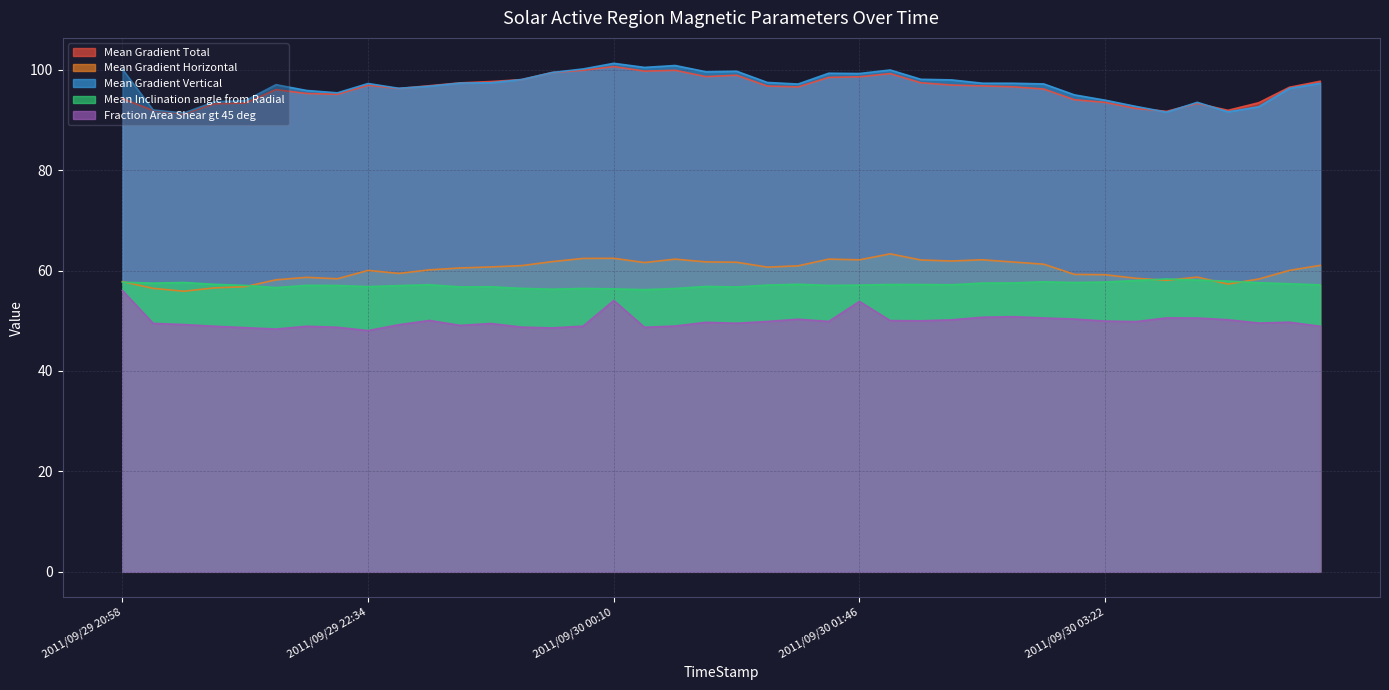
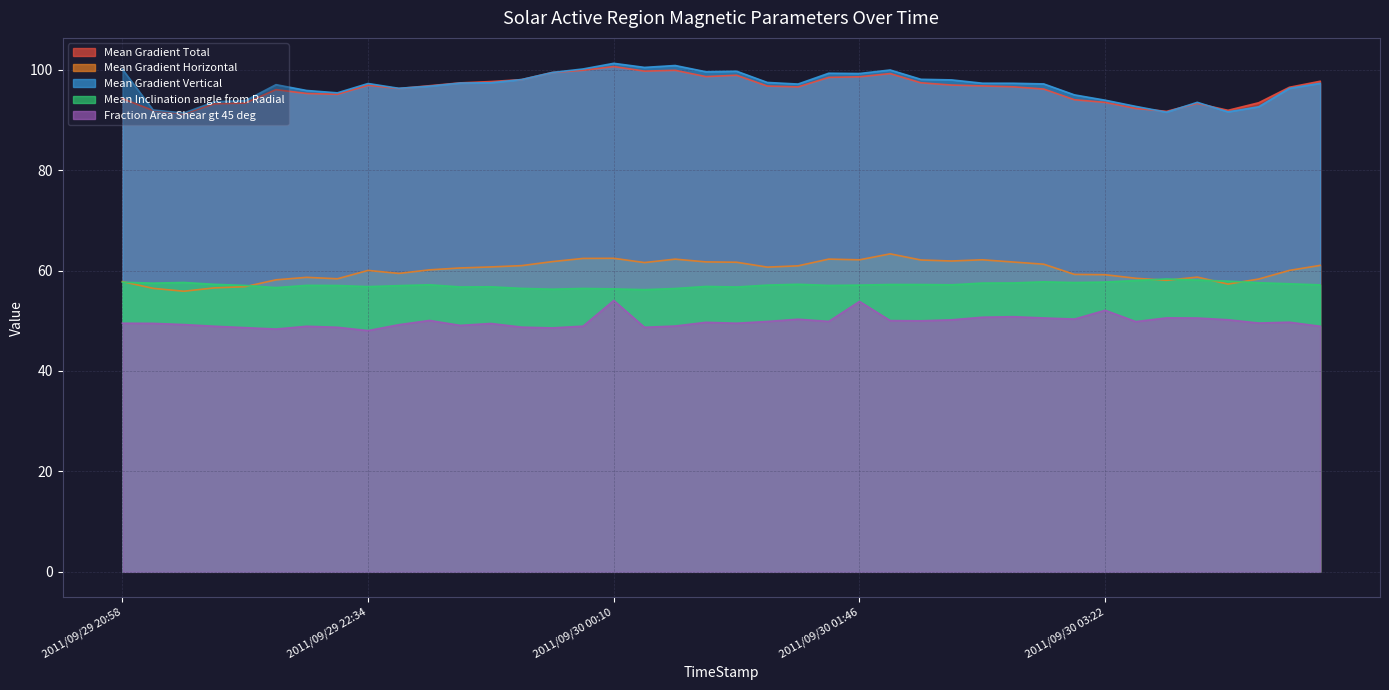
Fraction Area Shear gt 45 deg, 2011/09/29 20:58: 56 -> 50
Fraction Area Shear gt 45 deg, 2011/09/30 03:22: 50 -> 52
